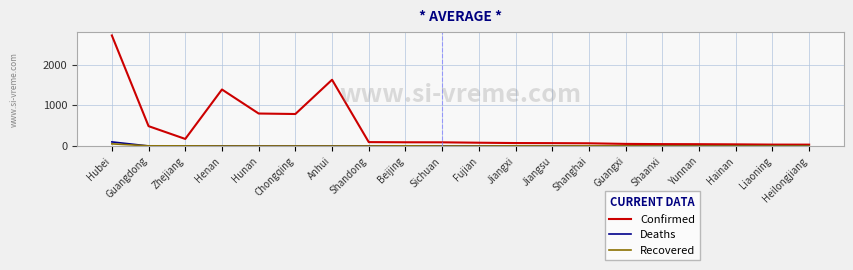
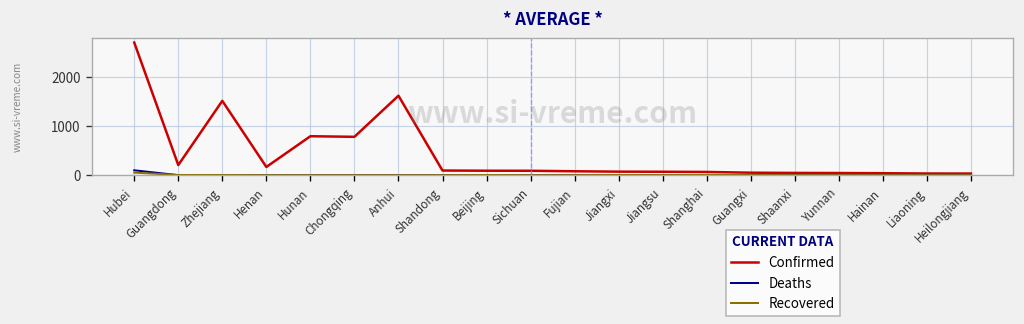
Confirmed, Guangdong: 500 -> 200
Confirmed, Zhejiang: 200 -> 1500
Confirmed, Henan: 1400 -> 200
